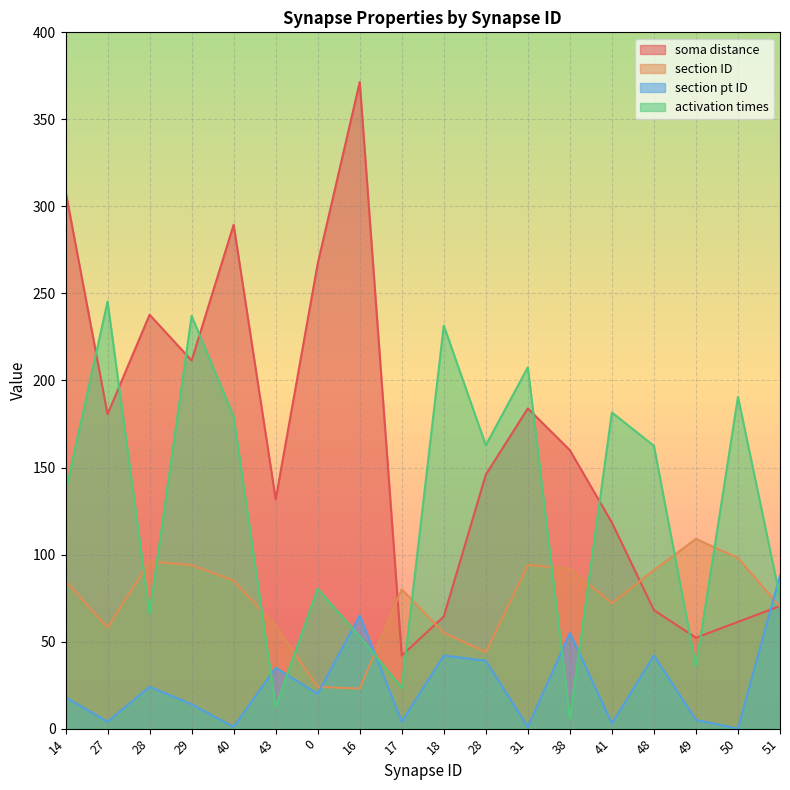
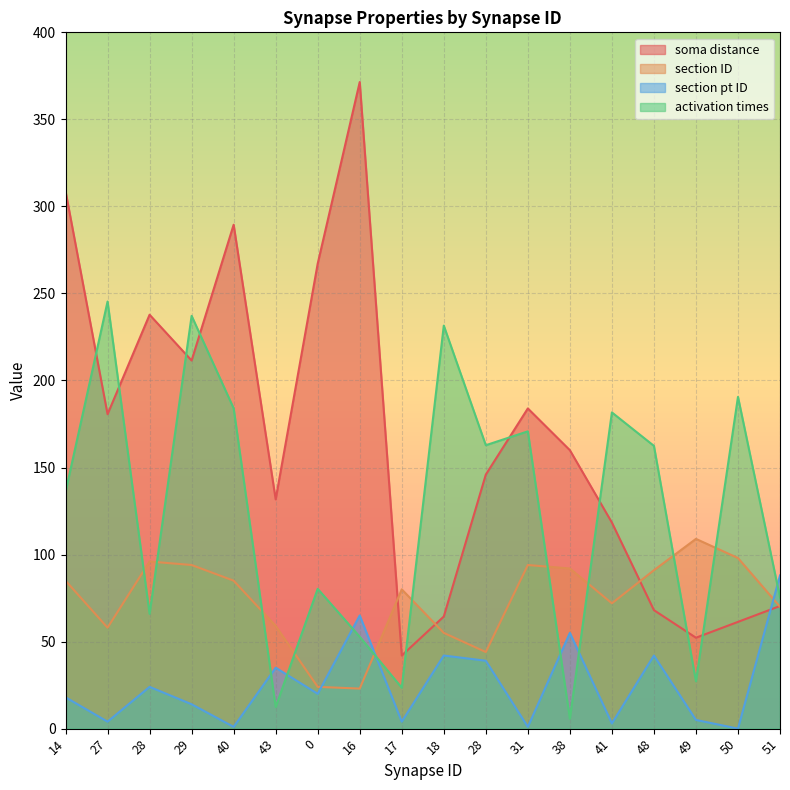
activation times, 40: 179 -> 184
activation times, 31: 208 -> 171
activation times, 49: 35 -> 27
